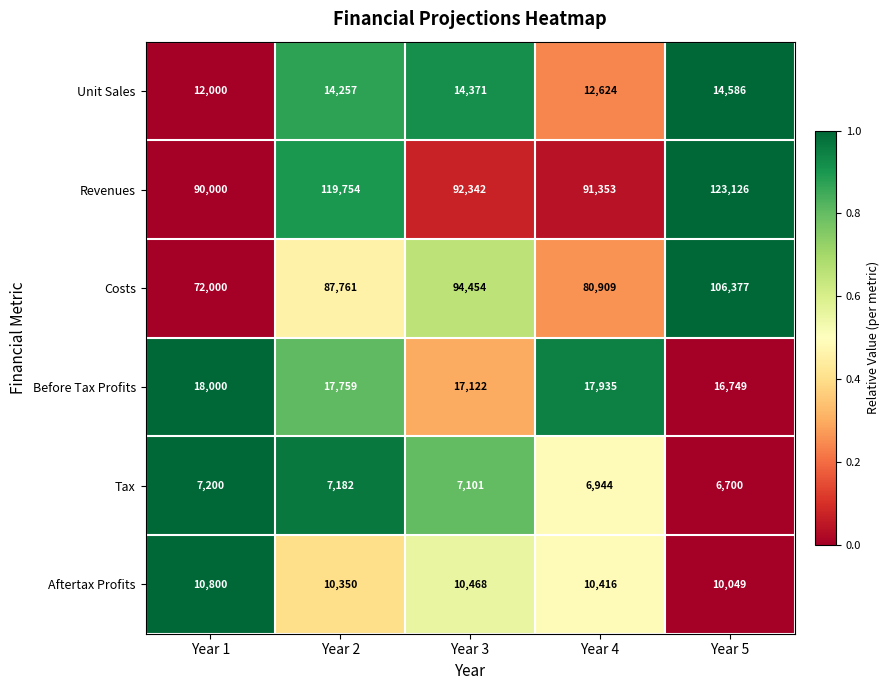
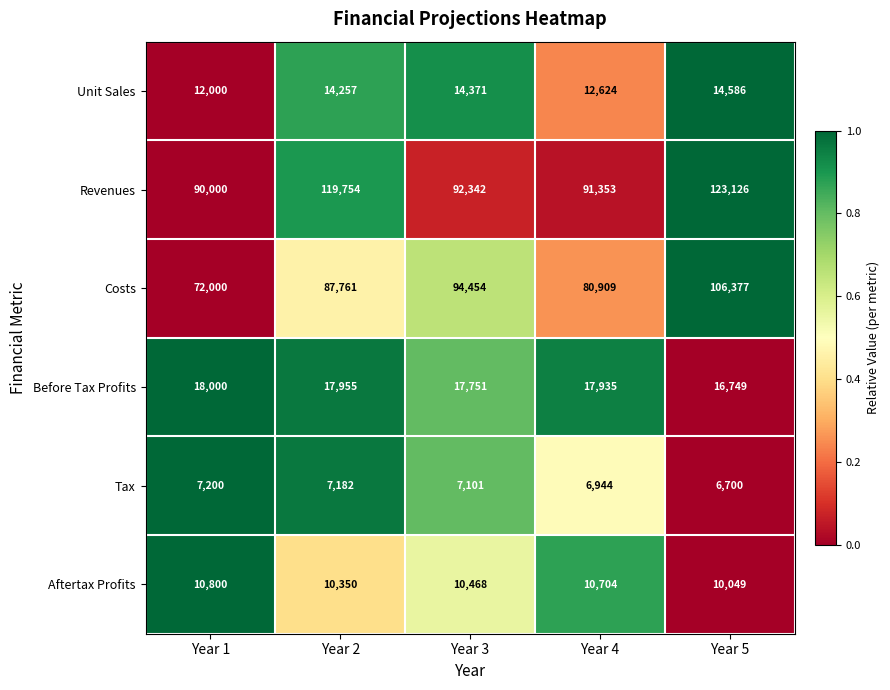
Before Tax Profits, Year 2: 17,759 -> 17,955
Before Tax Profits, Year 3: 17,122 -> 17,751
Aftertax Profits, Year 4: 10,416 -> 10,704
